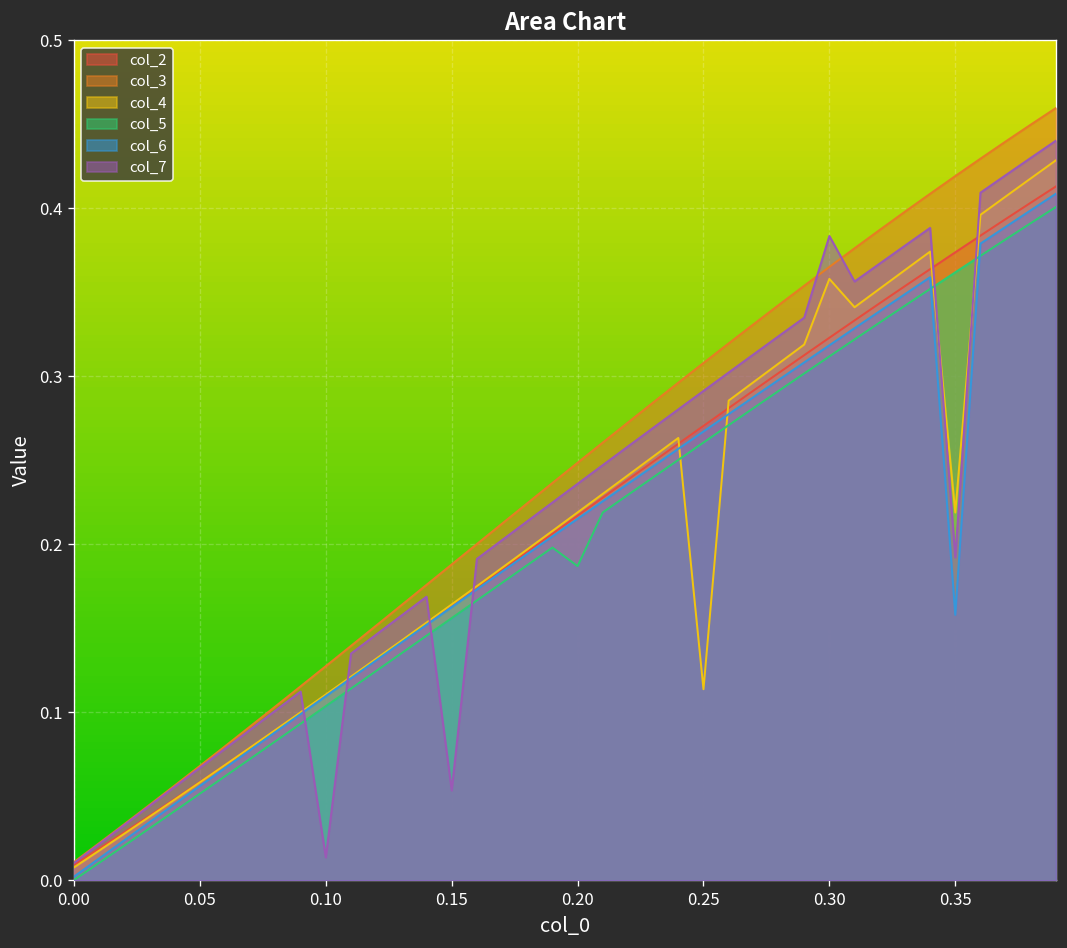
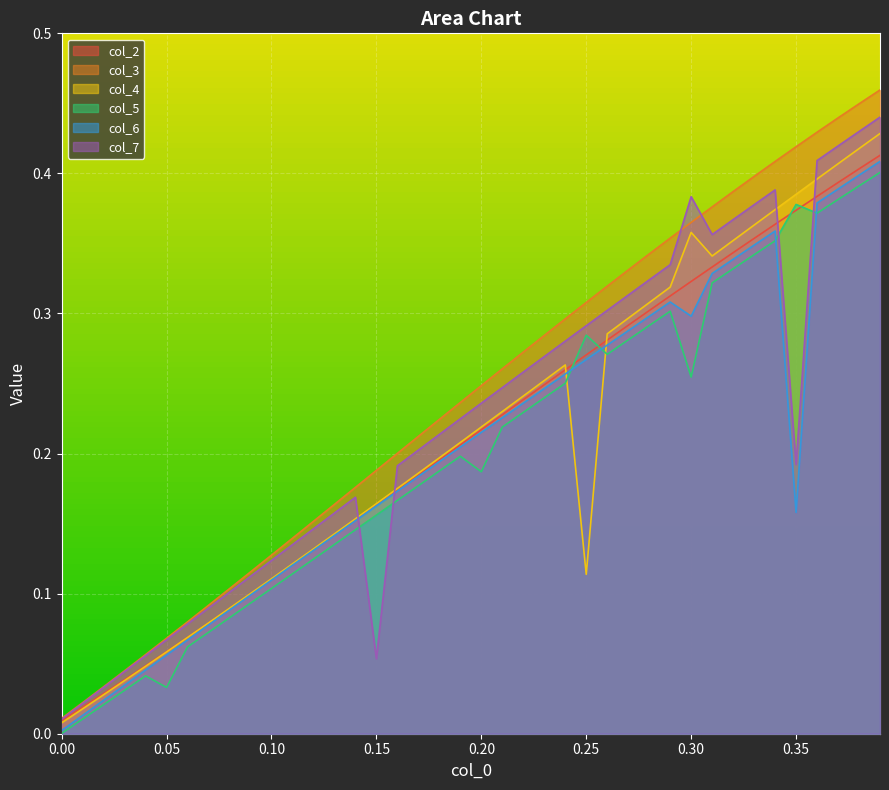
col_5, 0.05: 0.052 -> 0.033
col_7, 0.10: 0.014 -> 0.124
col_5, 0.25: 0.261 -> 0.284
col_5, 0.30: 0.312 -> 0.255
col_6, 0.30: 0.318 -> 0.298
col_4, 0.35: 0.219 -> 0.385
col_5, 0.35: 0.362 -> 0.378
